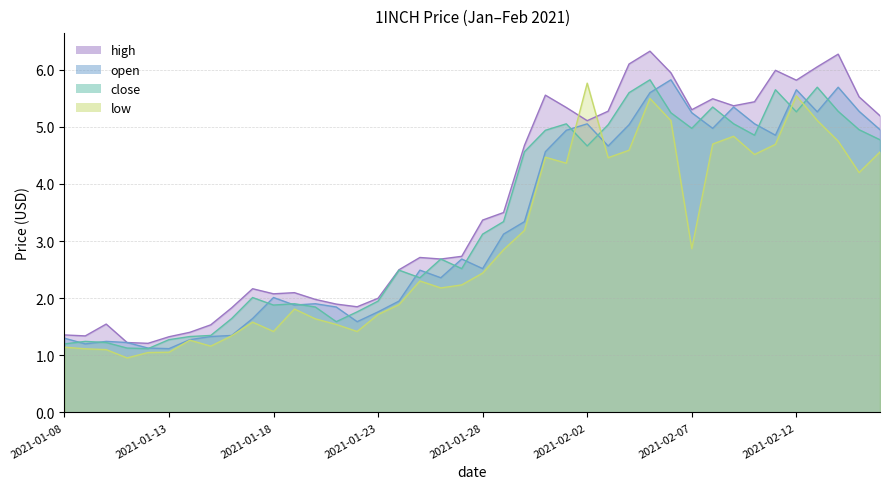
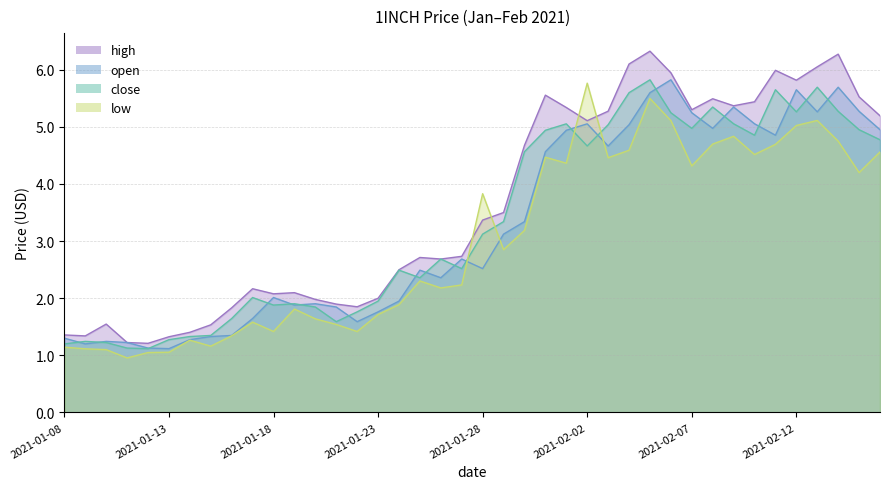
low, 2021-01-28: 2.4 -> 3.8
low, 2021-02-07: 2.9 -> 4.3
low, 2021-02-12: 5.5 -> 5.0
